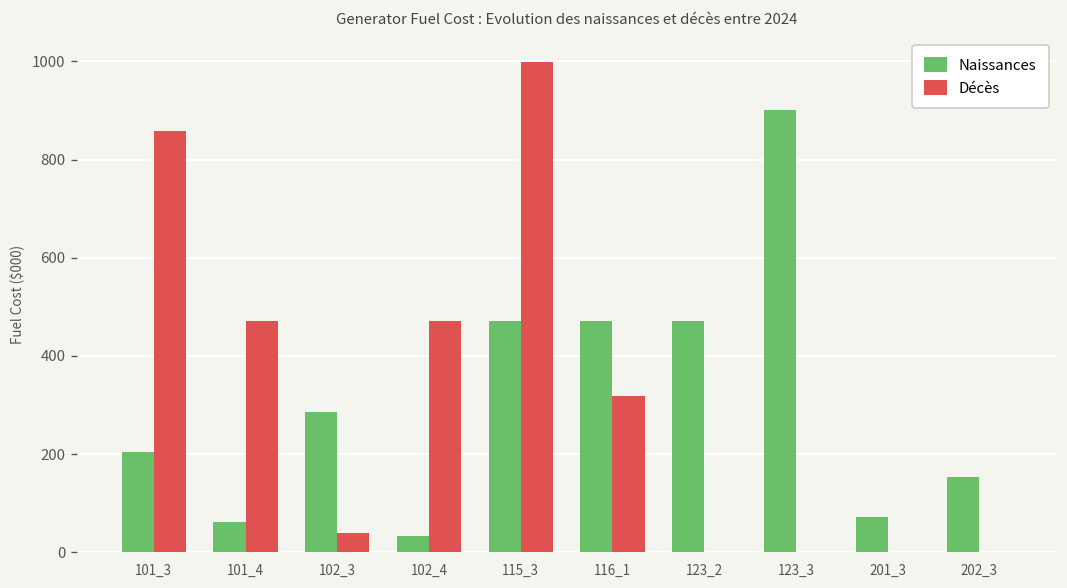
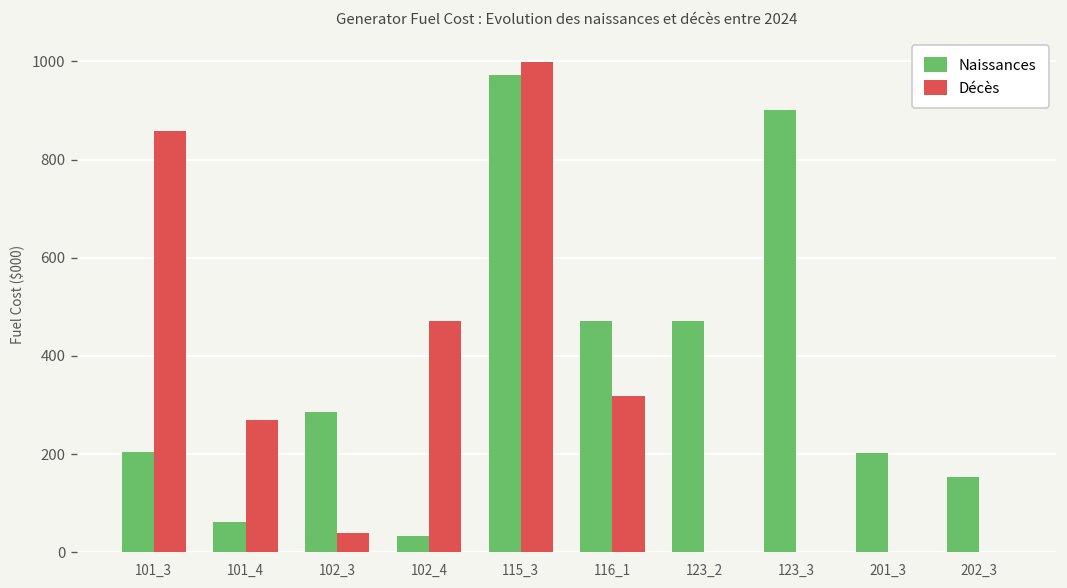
Décès, 101_4: 470 -> 270
Naissances, 115_3: 470 -> 970
Naissances, 201_3: 70 -> 200
